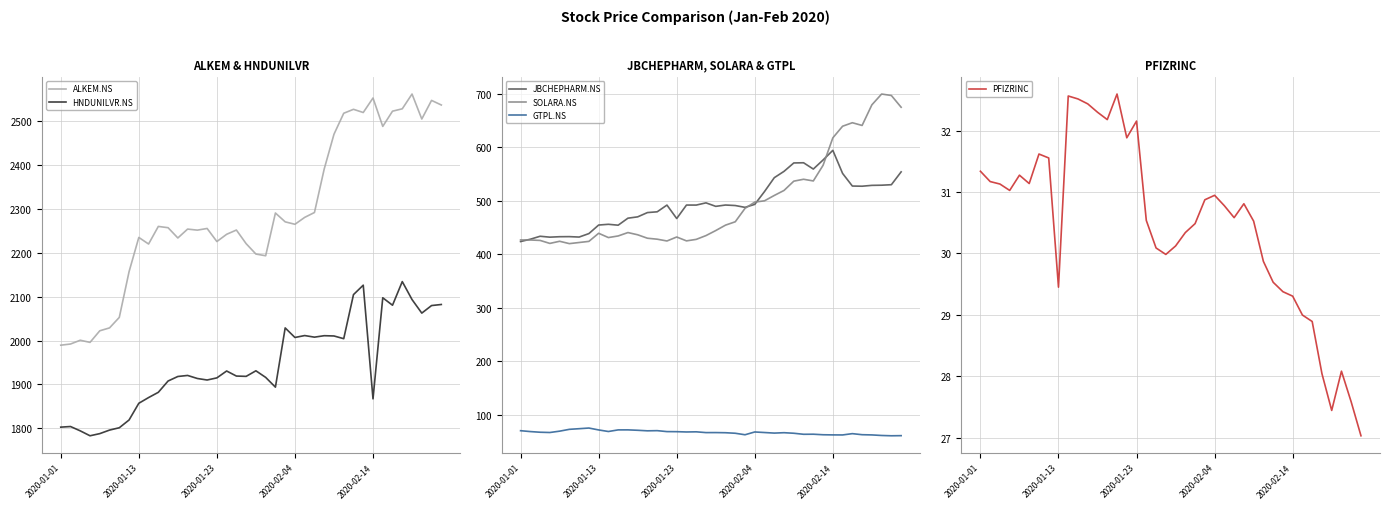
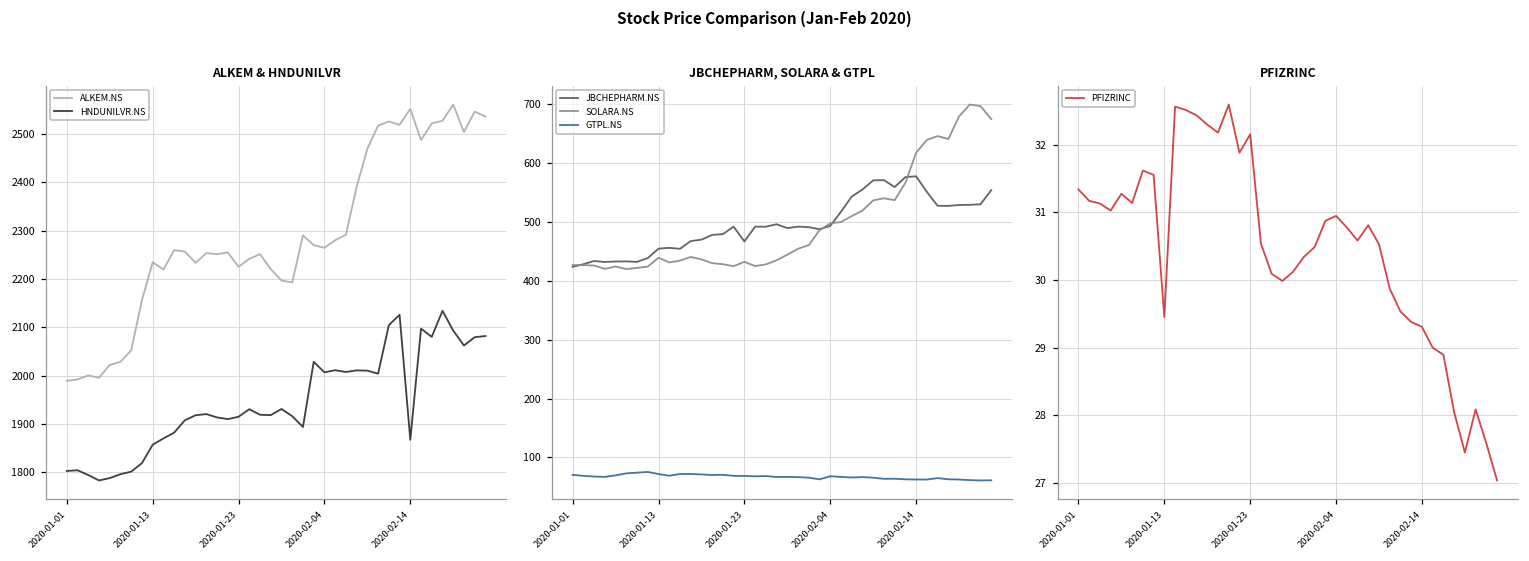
JBCHEPHARM, SOLARA & GTPL, JBCHEPHARM.NS, 2020-02-14: 590 -> 580
